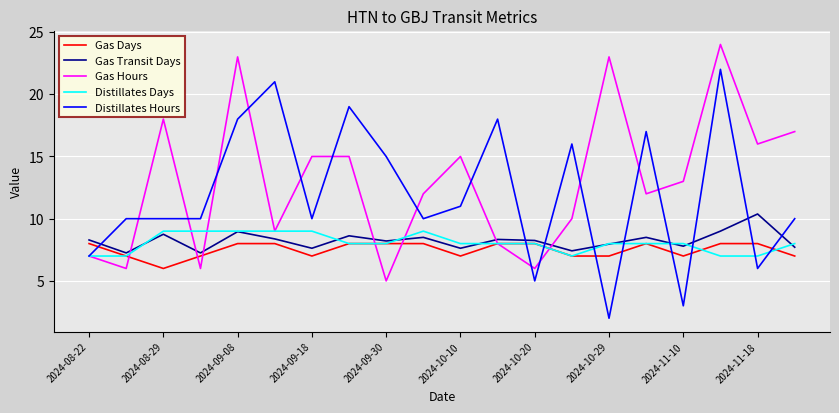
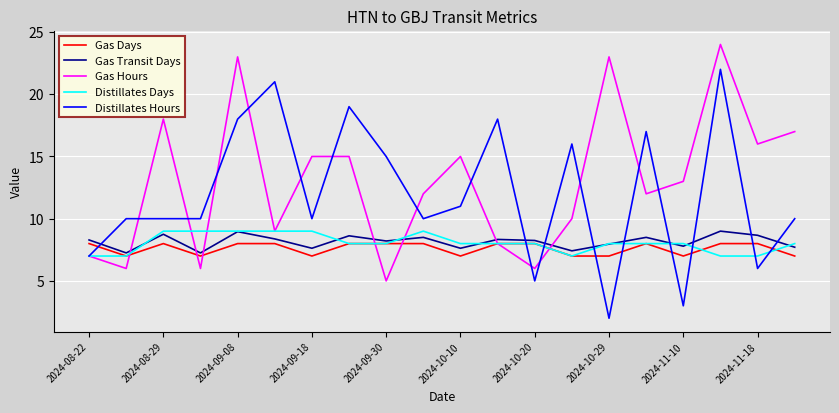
Gas Days, 2024-08-29: 6 -> 8
Gas Transit Days, 2024-11-18: 10.4 -> 8.7
